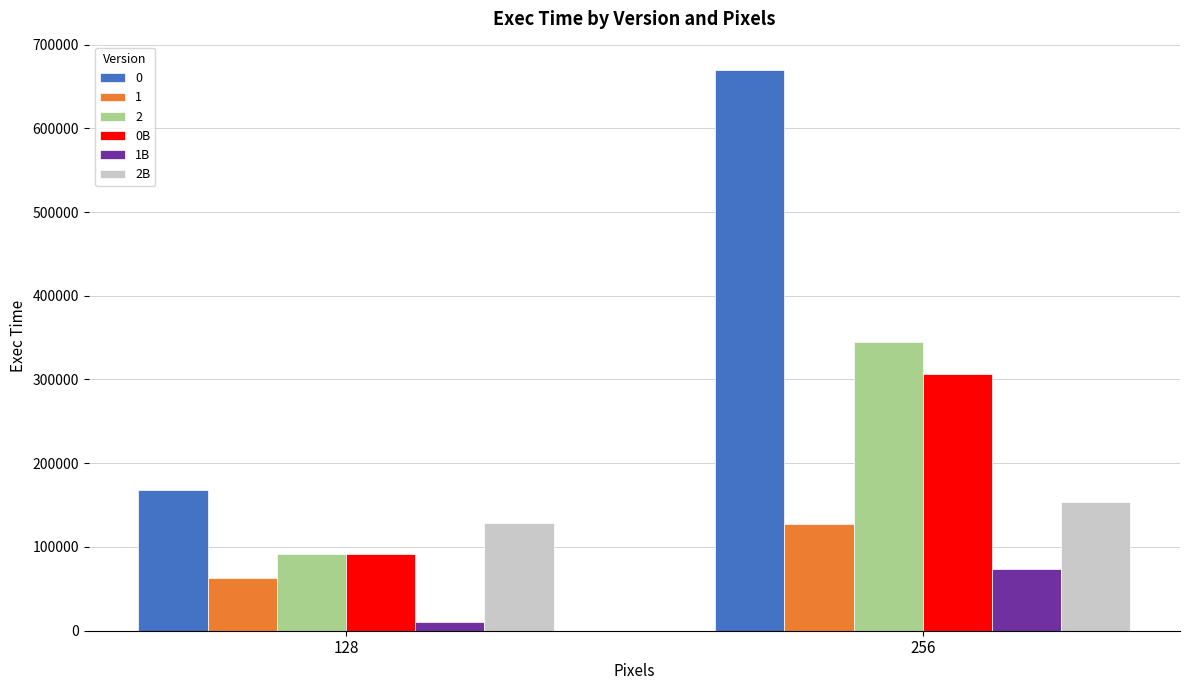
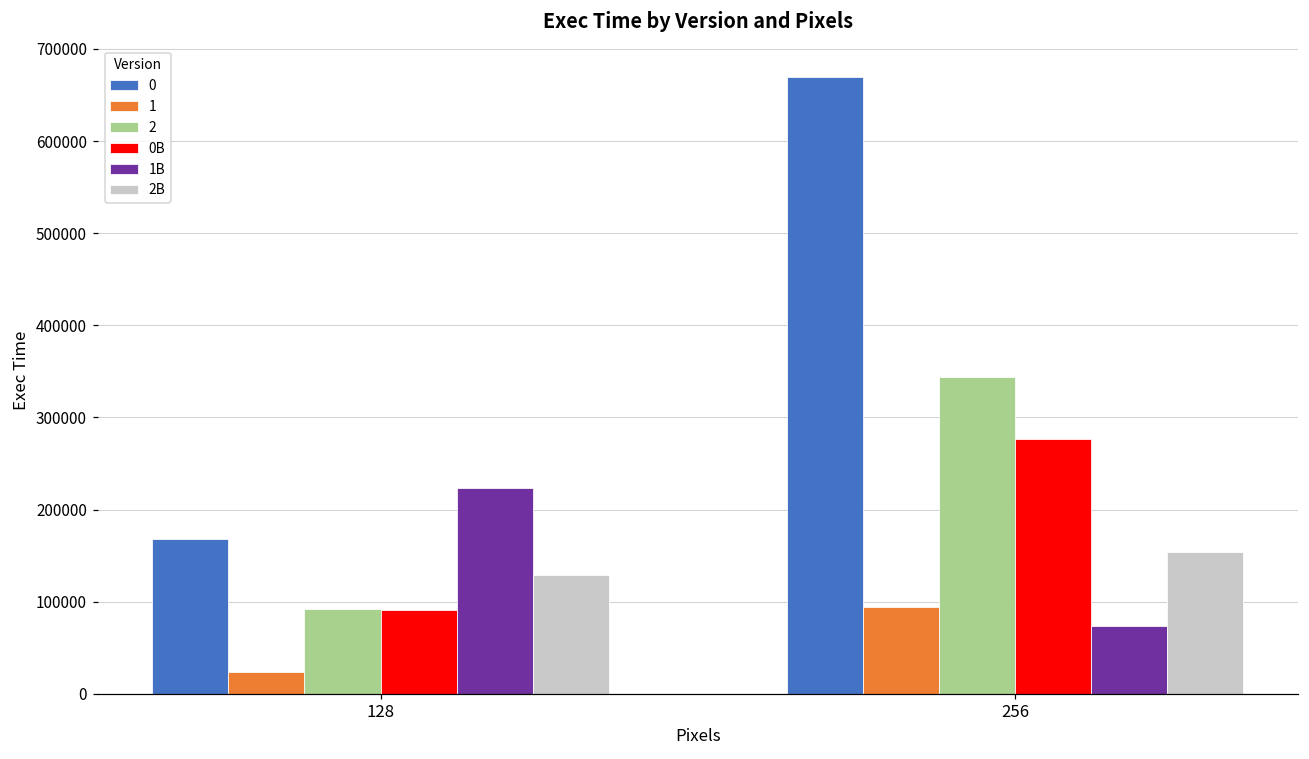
1, 128: 60000 -> 20000
1B, 128: 10000 -> 220000
1, 256: 130000 -> 90000
0B, 256: 310000 -> 280000
